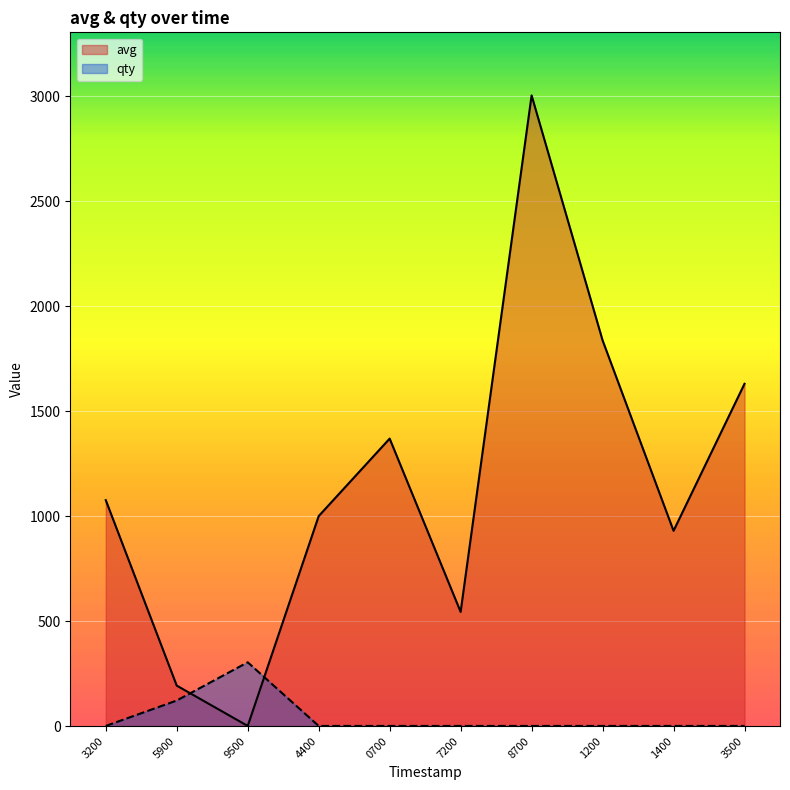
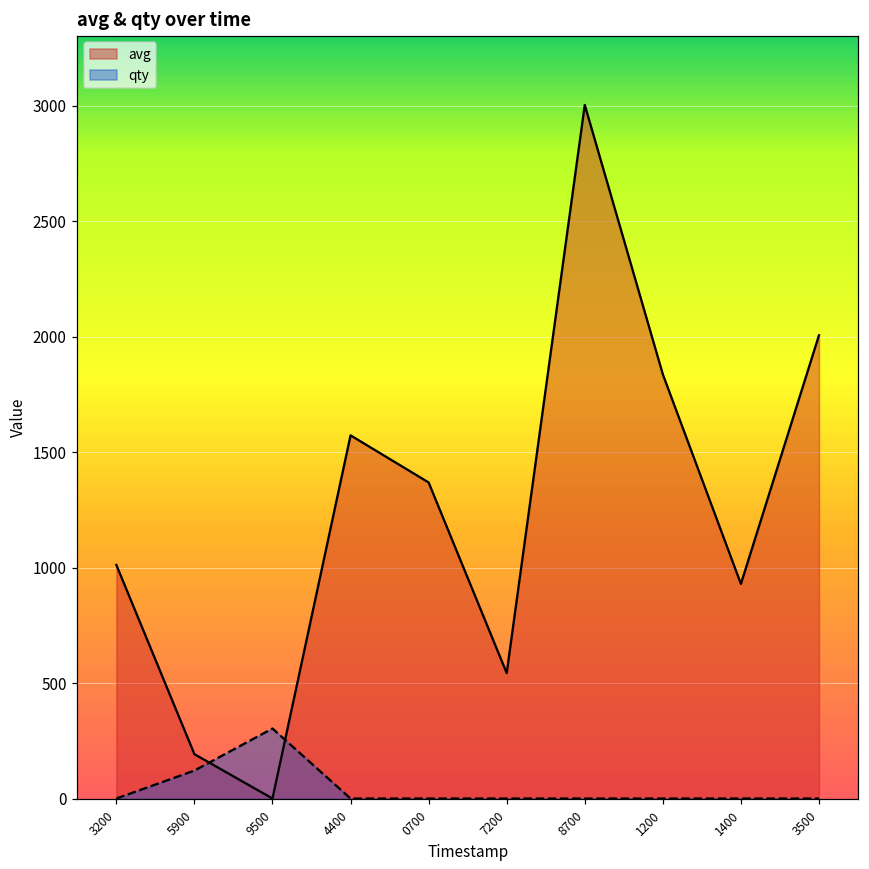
avg, 3200: 1080 -> 1010
avg, 4400: 1000 -> 1570
avg, 3500: 1630 -> 2010
